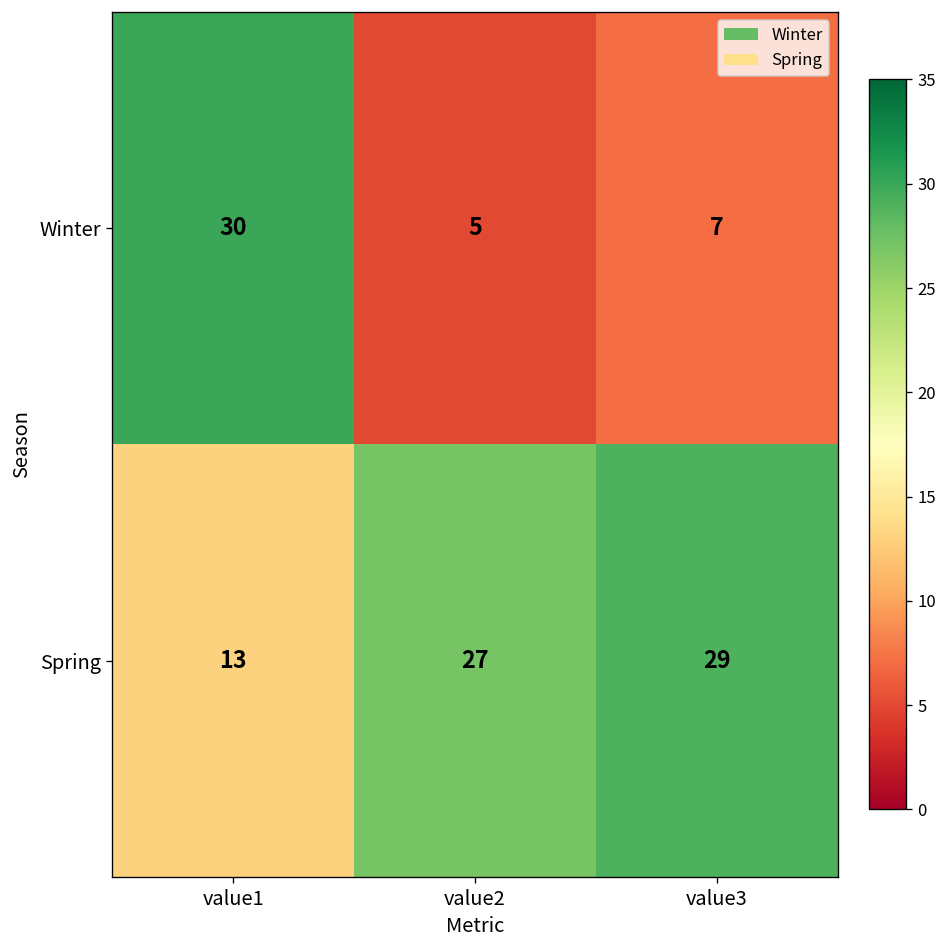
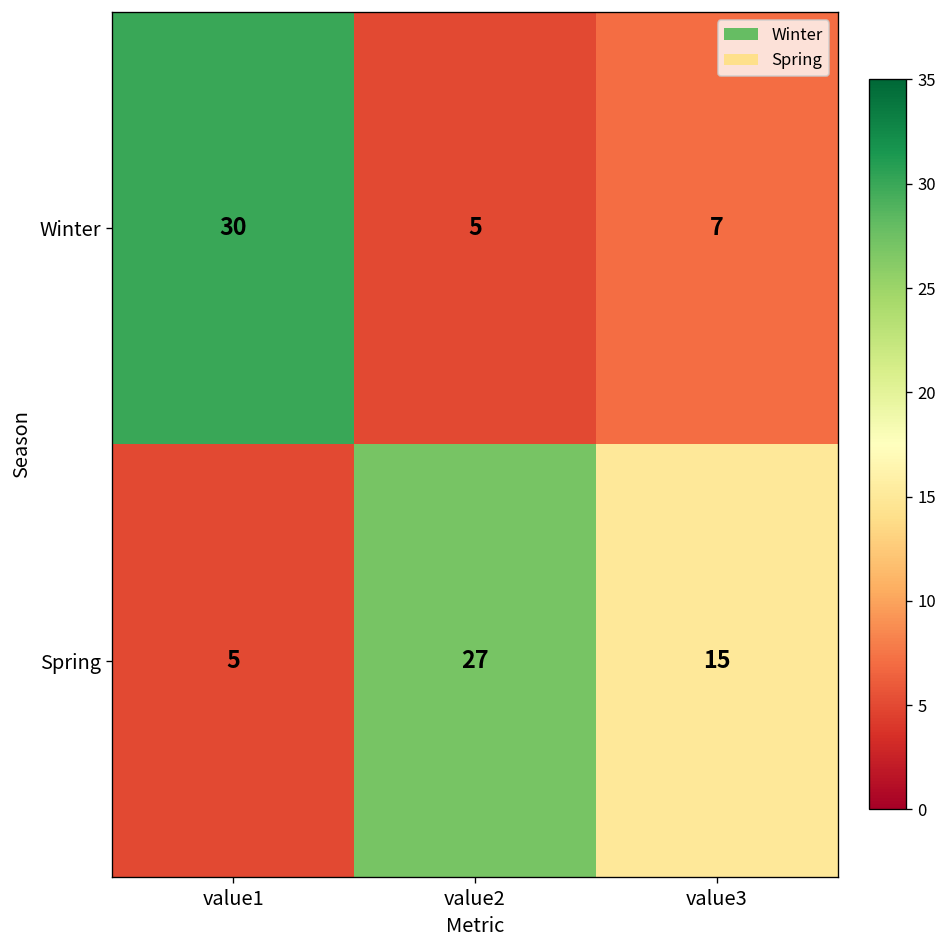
Spring, value1: 13 -> 5
Spring, value3: 29 -> 15
